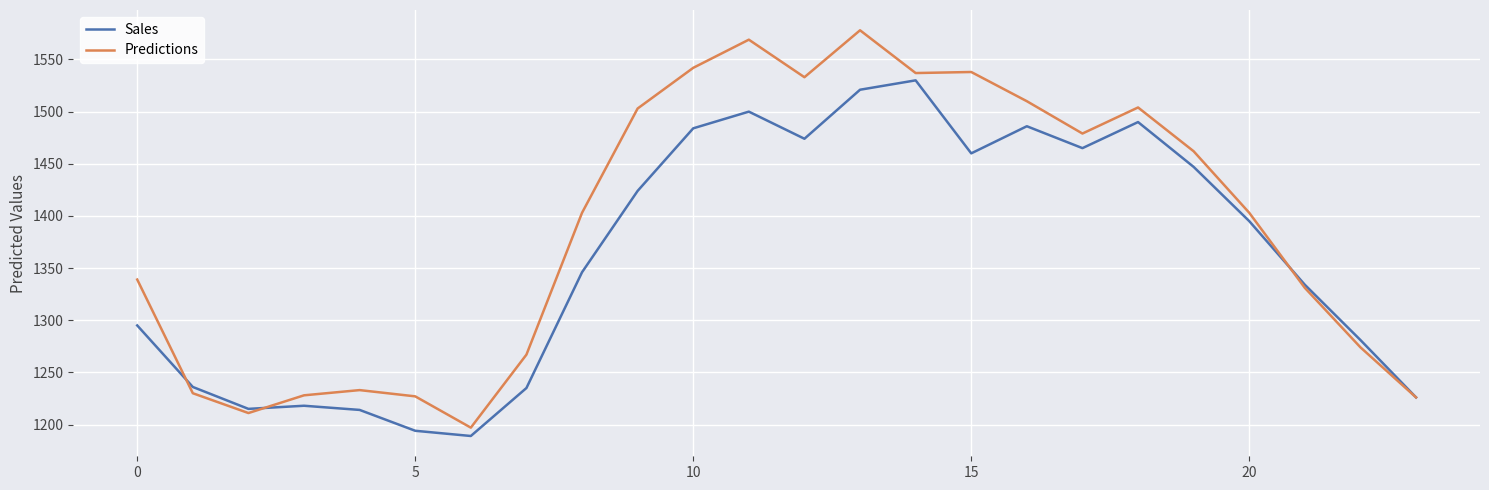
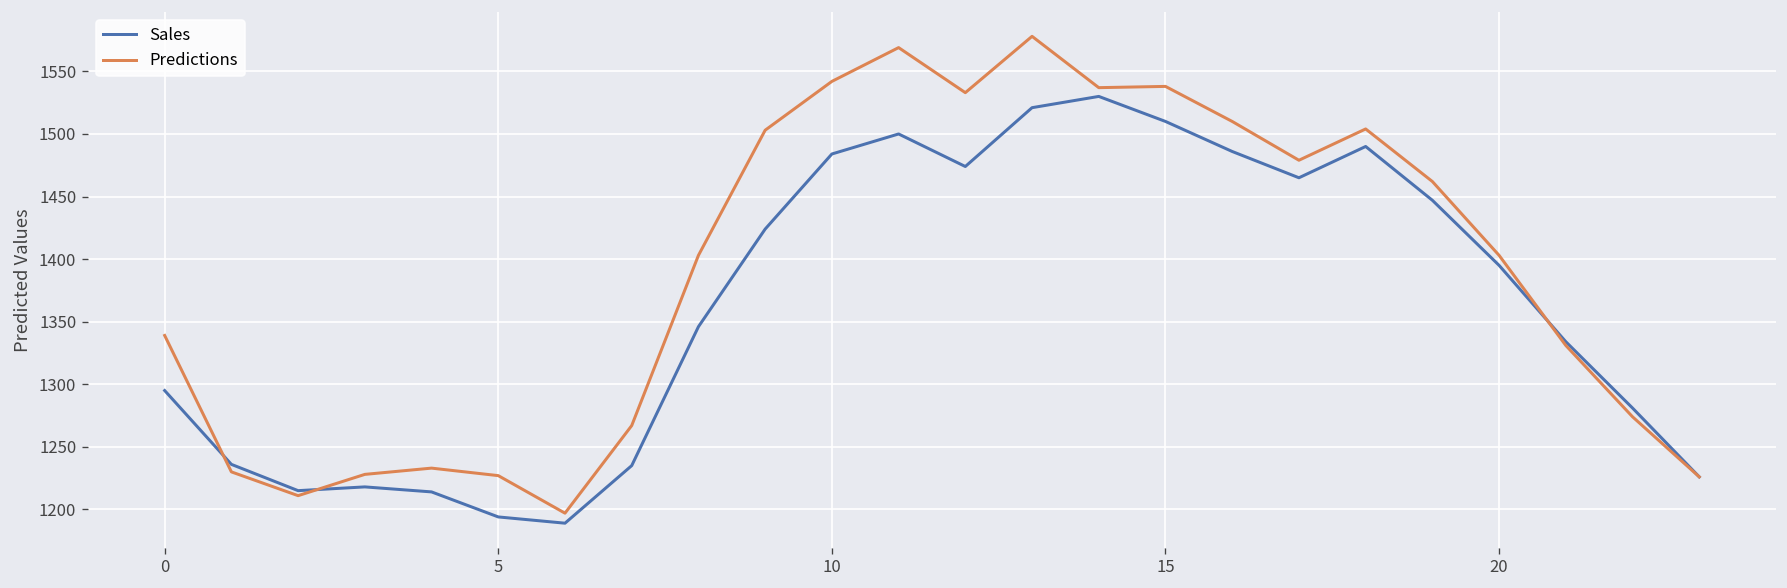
Sales, 15: 1460 -> 1510
